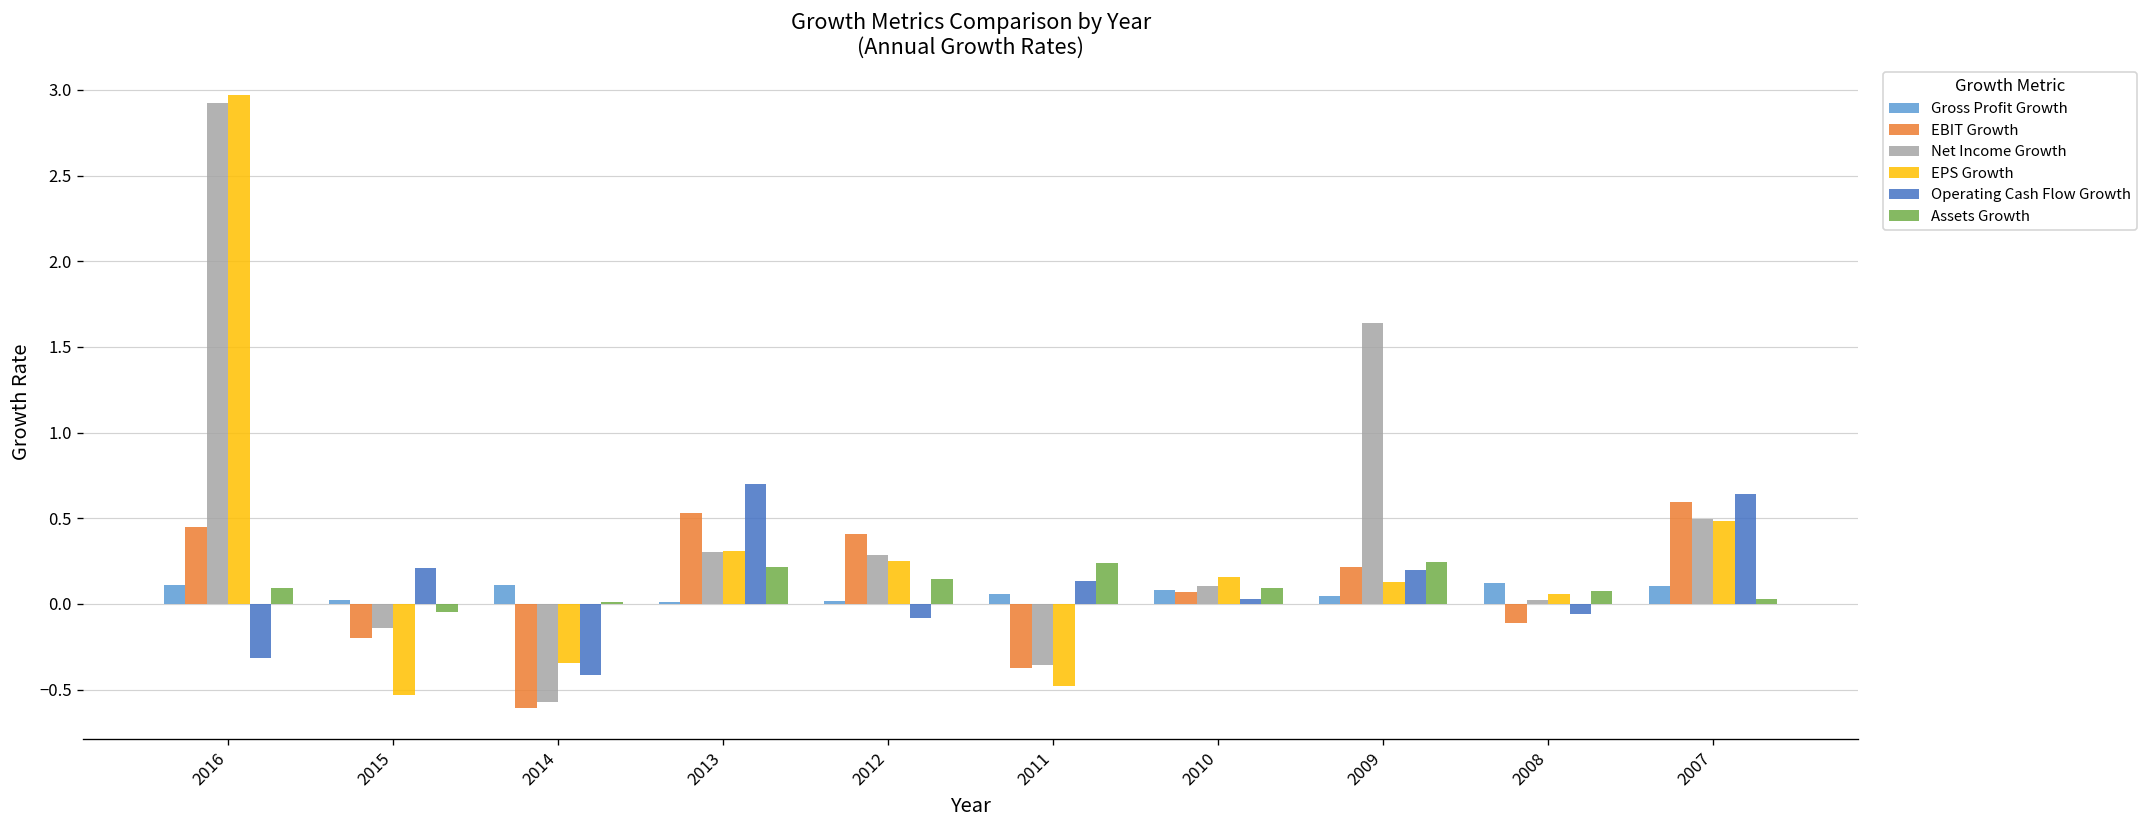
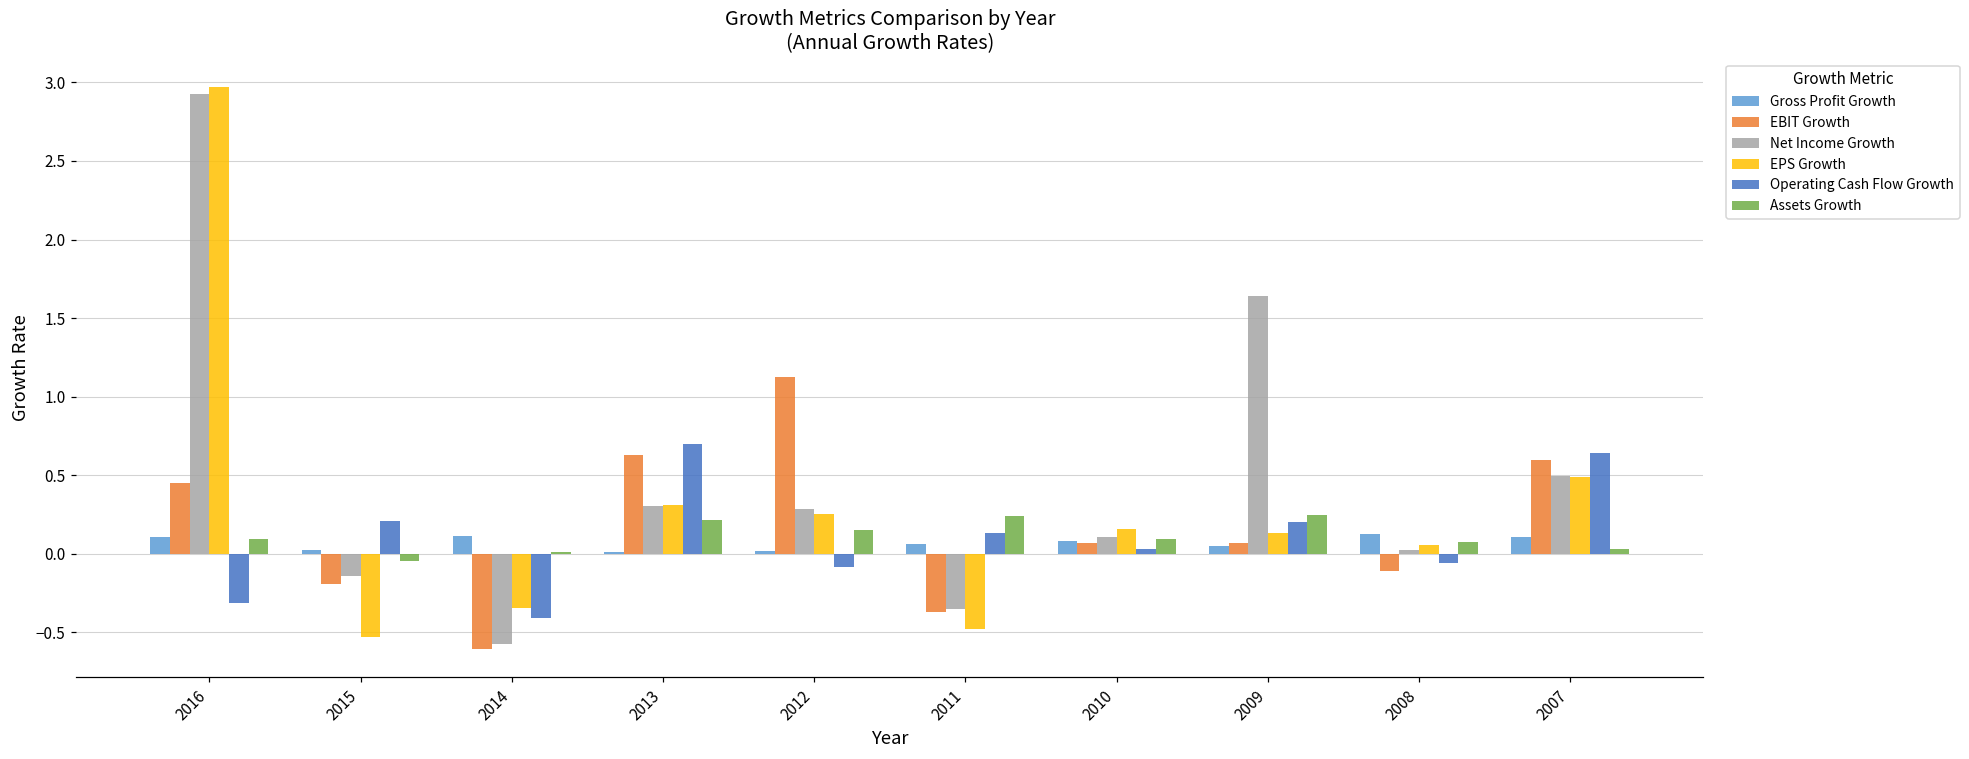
EBIT Growth, 2013: 0.53 -> 0.63
EBIT Growth, 2012: 0.41 -> 1.12
EBIT Growth, 2009: 0.21 -> 0.07
